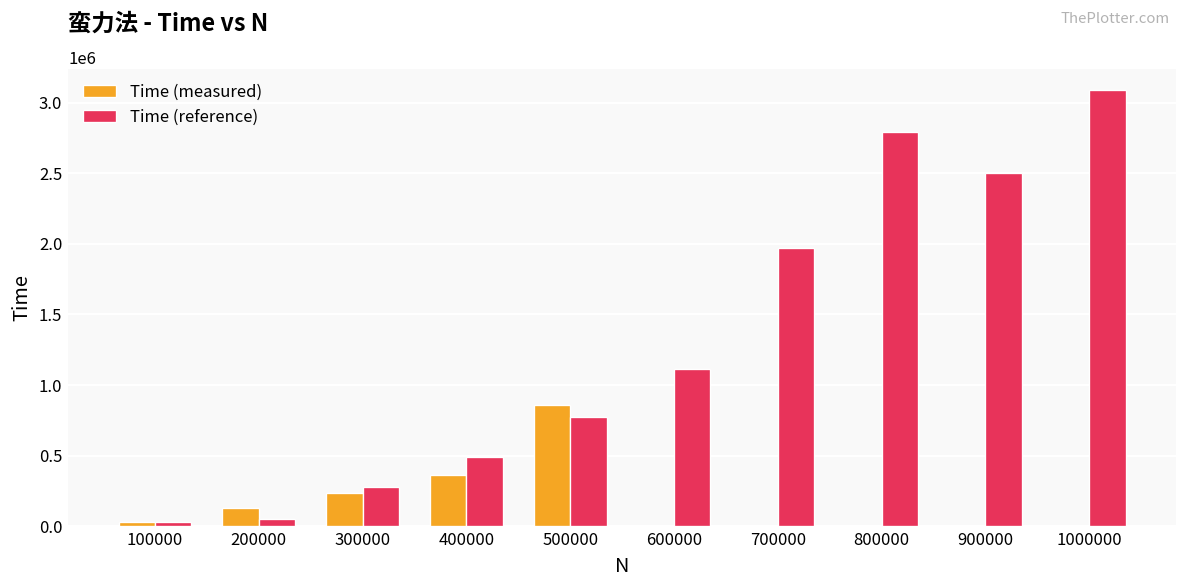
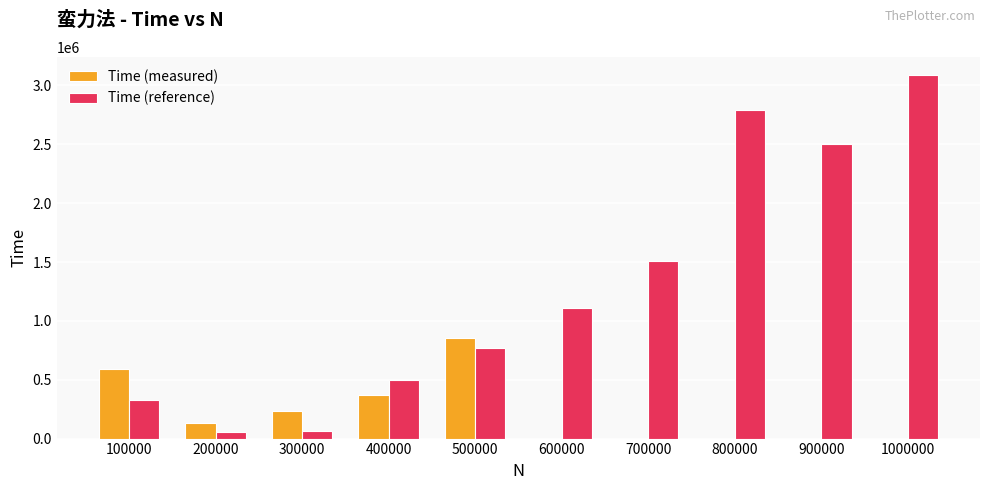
Time (measured), 100000: 30000 -> 590000
Time (reference), 100000: 30000 -> 330000
Time (reference), 300000: 280000 -> 70000
Time (reference), 700000: 1970000 -> 1510000
